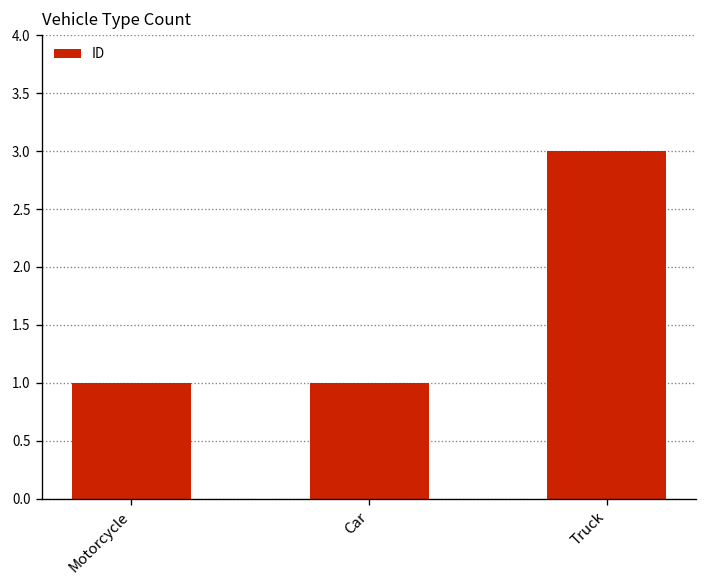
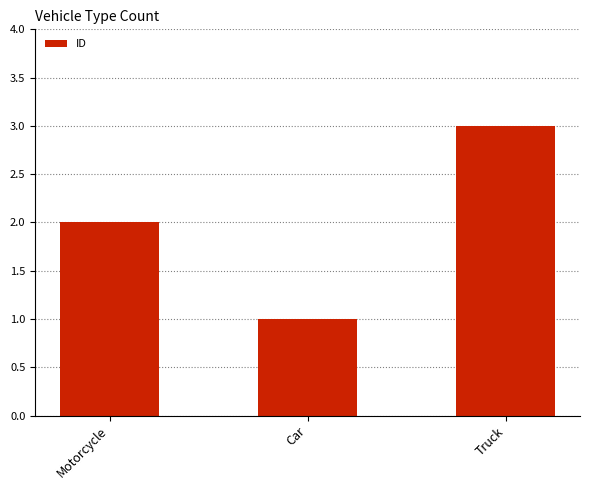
Motorcycle: 1 -> 2
